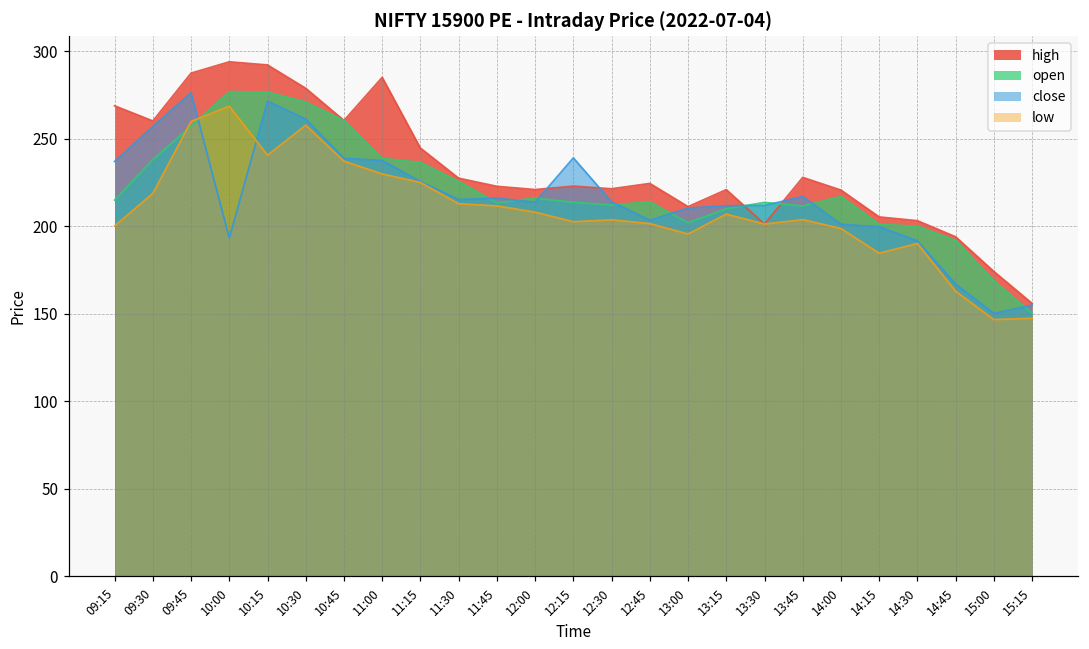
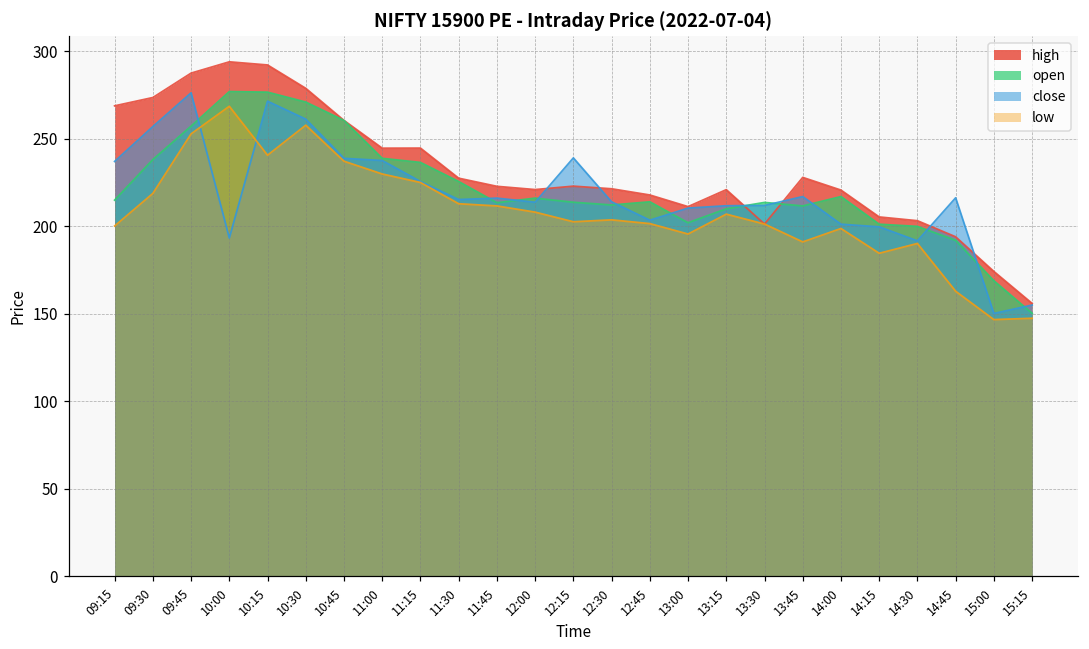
high, 09:30: 260 -> 274
low, 09:45: 260 -> 253
high, 11:00: 285 -> 245
high, 12:45: 225 -> 218
low, 13:45: 204 -> 191
close, 14:45: 167 -> 216
